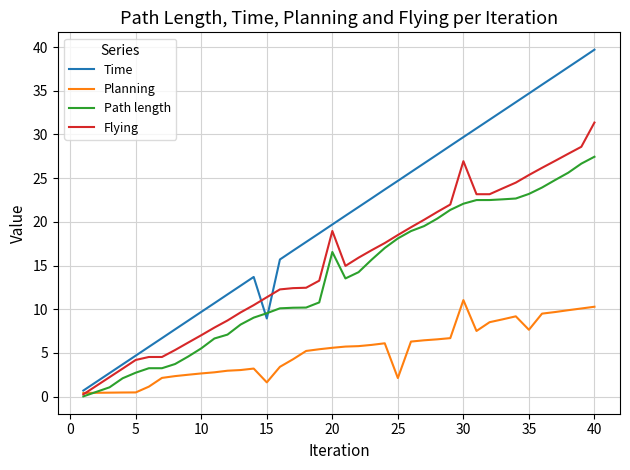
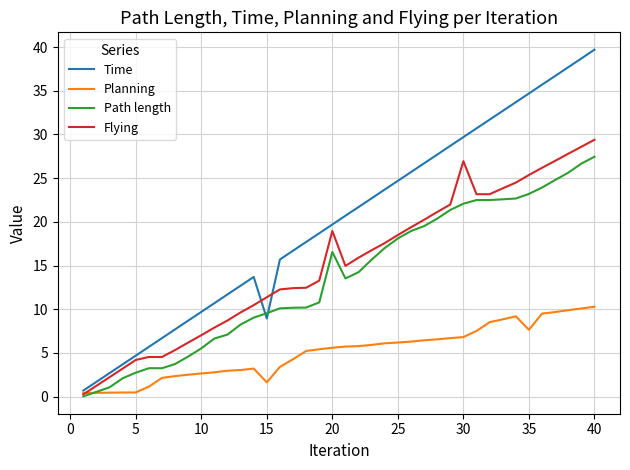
Planning, 25: 2 -> 6
Planning, 30: 11 -> 7
Flying, 40: 31 -> 29
